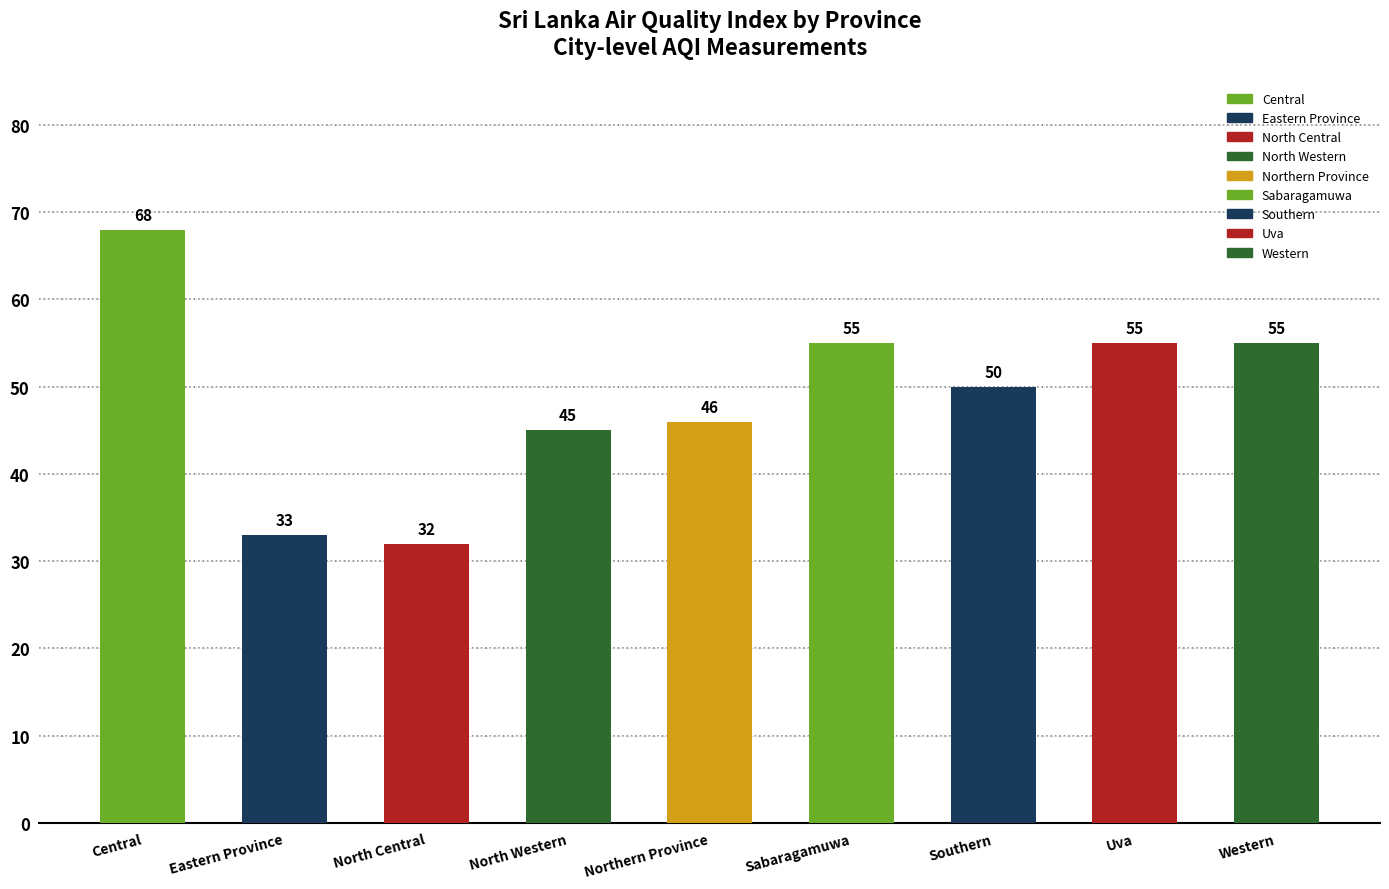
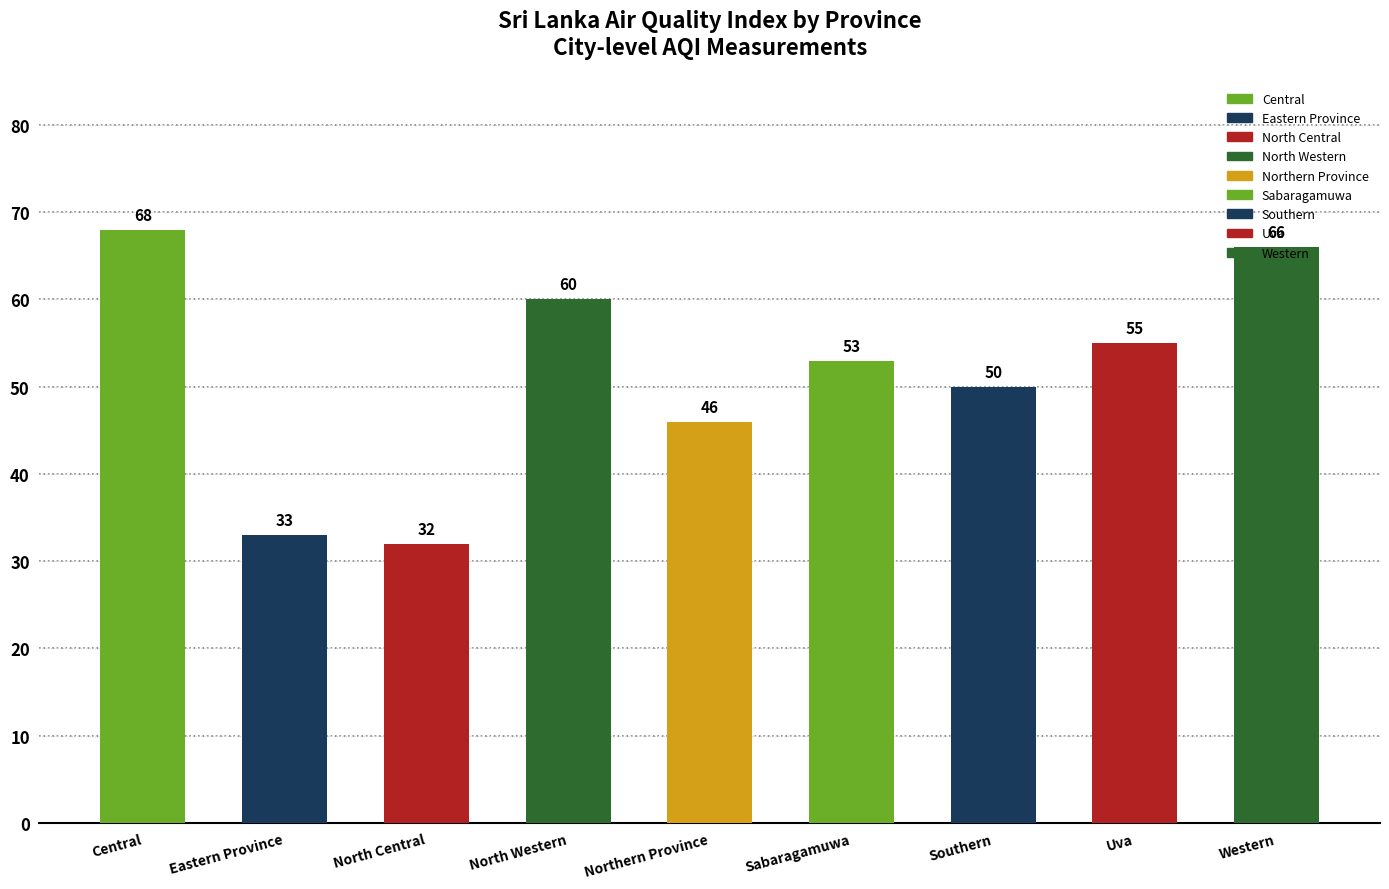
North Western: 45 -> 60
Sabaragamuwa: 55 -> 53
Western: 55 -> 66
